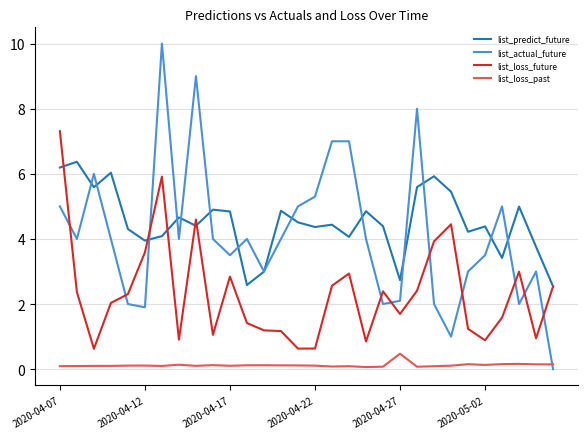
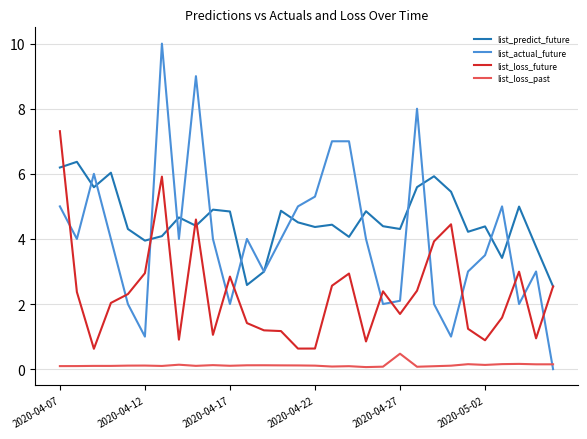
list_actual_future, 2020-04-12: 1.9 -> 1.0
list_loss_future, 2020-04-12: 3.6 -> 2.9
list_actual_future, 2020-04-17: 3.5 -> 2.0
list_predict_future, 2020-04-27: 2.7 -> 4.3
